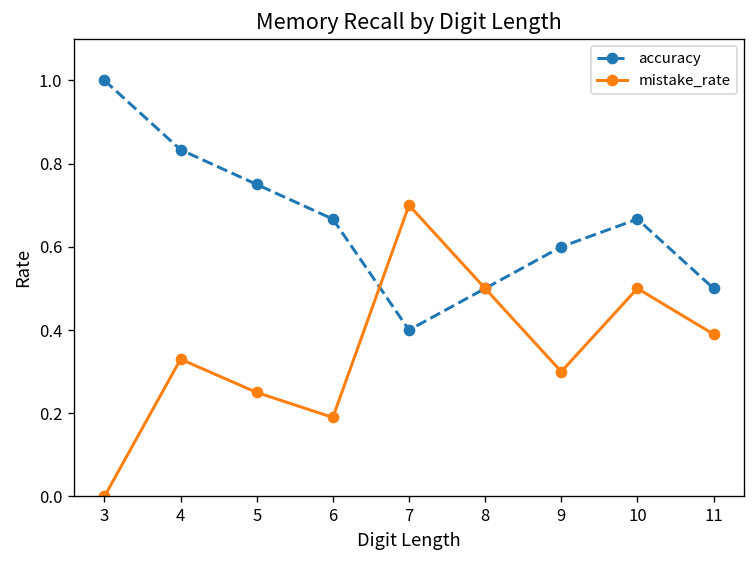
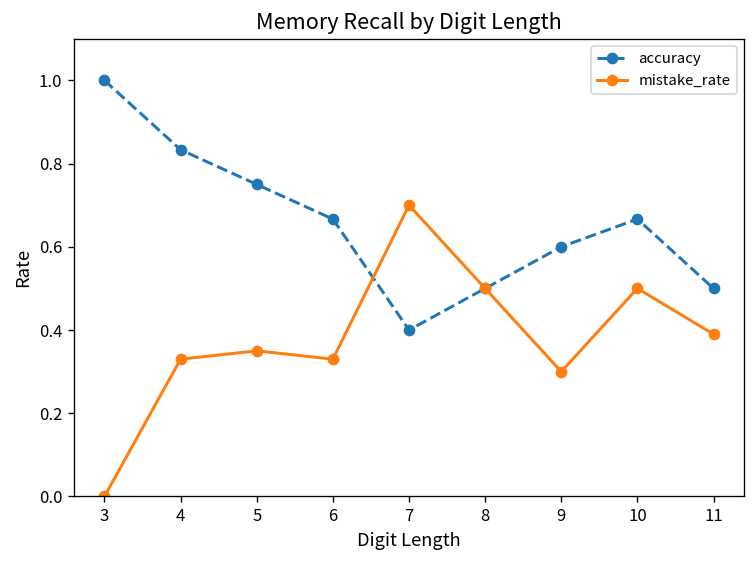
mistake_rate, 5: 0.25 -> 0.35
mistake_rate, 6: 0.19 -> 0.33
